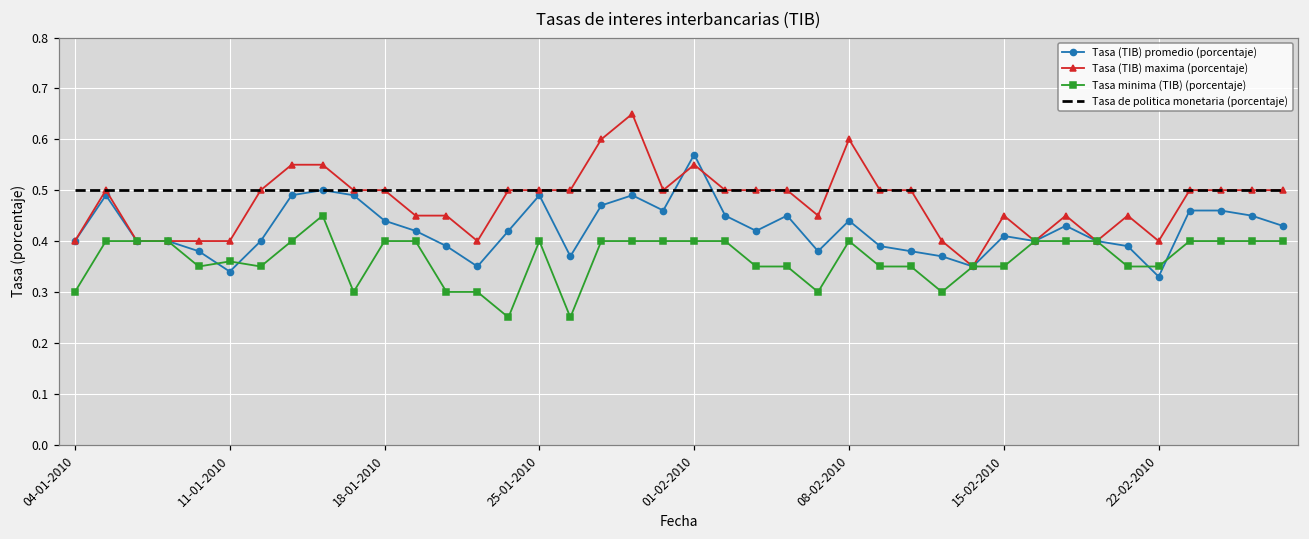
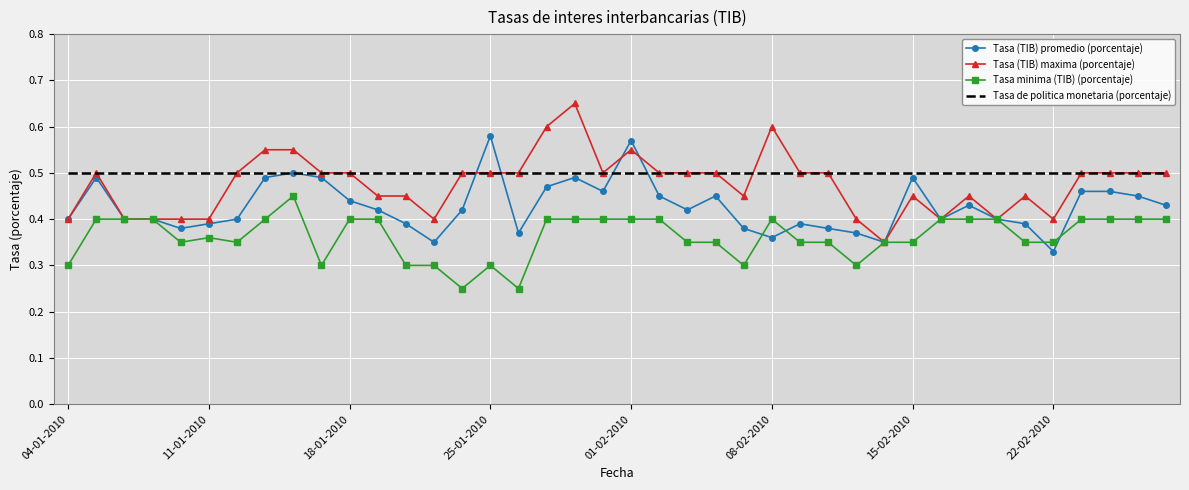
Tasa (TIB) promedio (porcentaje), 11-01-2010: 0.34 -> 0.39
Tasa (TIB) promedio (porcentaje), 25-01-2010: 0.49 -> 0.58
Tasa minima (TIB) (porcentaje), 25-01-2010: 0.4 -> 0.3
Tasa (TIB) promedio (porcentaje), 08-02-2010: 0.44 -> 0.36
Tasa (TIB) promedio (porcentaje), 15-02-2010: 0.41 -> 0.49
